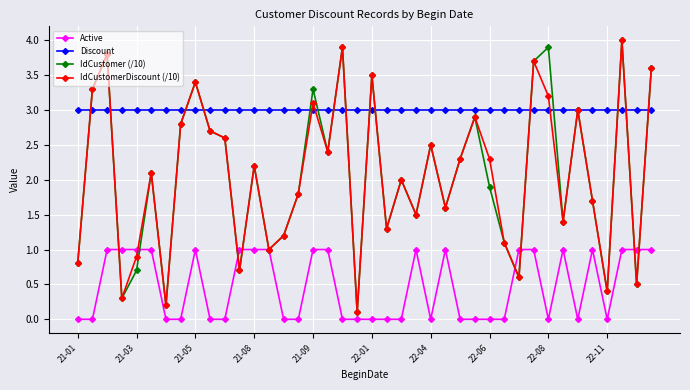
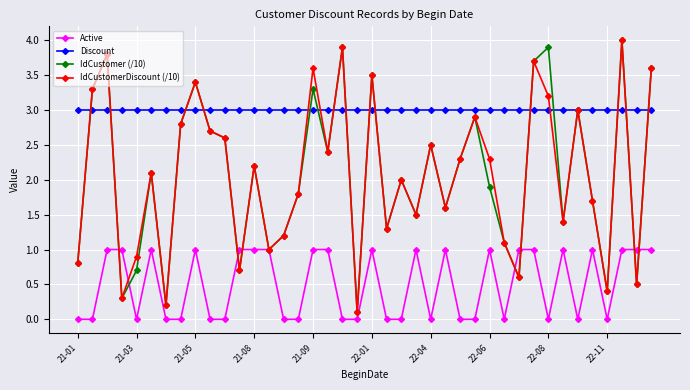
Active, 21-03: 1 -> 0
IdCustomerDiscount (/10), 21-09: 3.1 -> 3.6
Active, 22-01: 0 -> 1
Active, 22-06: 0 -> 1
